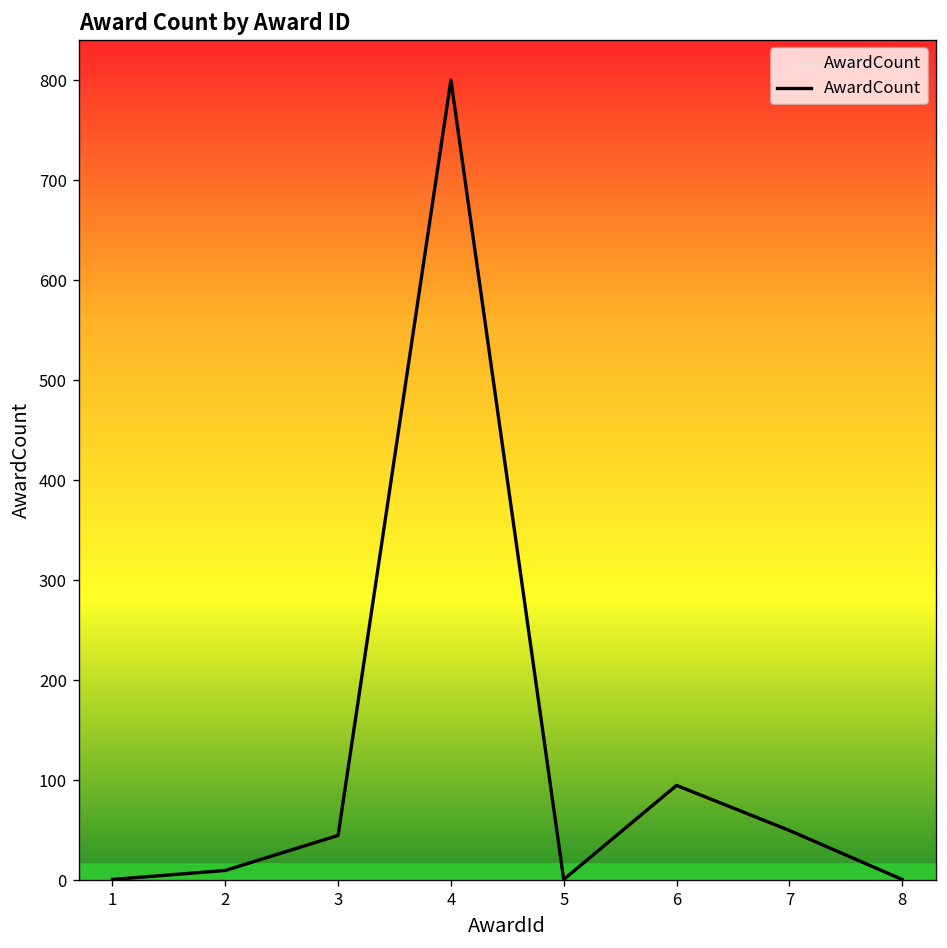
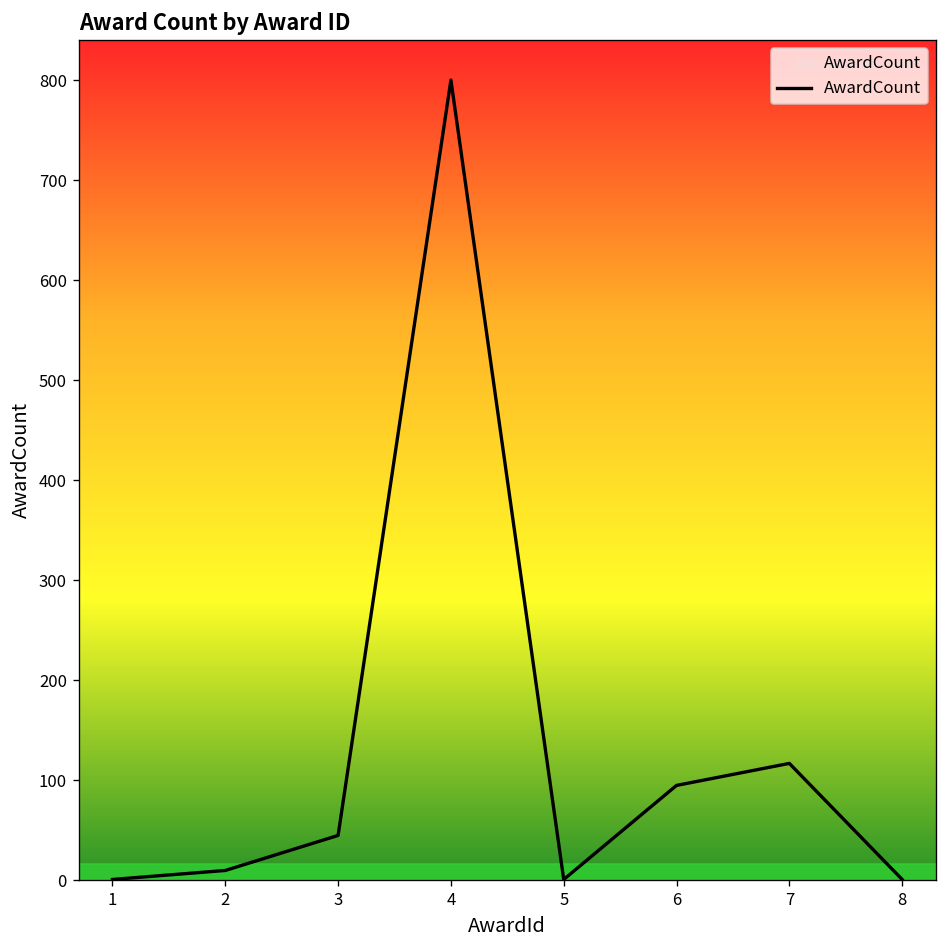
7: 50 -> 120
